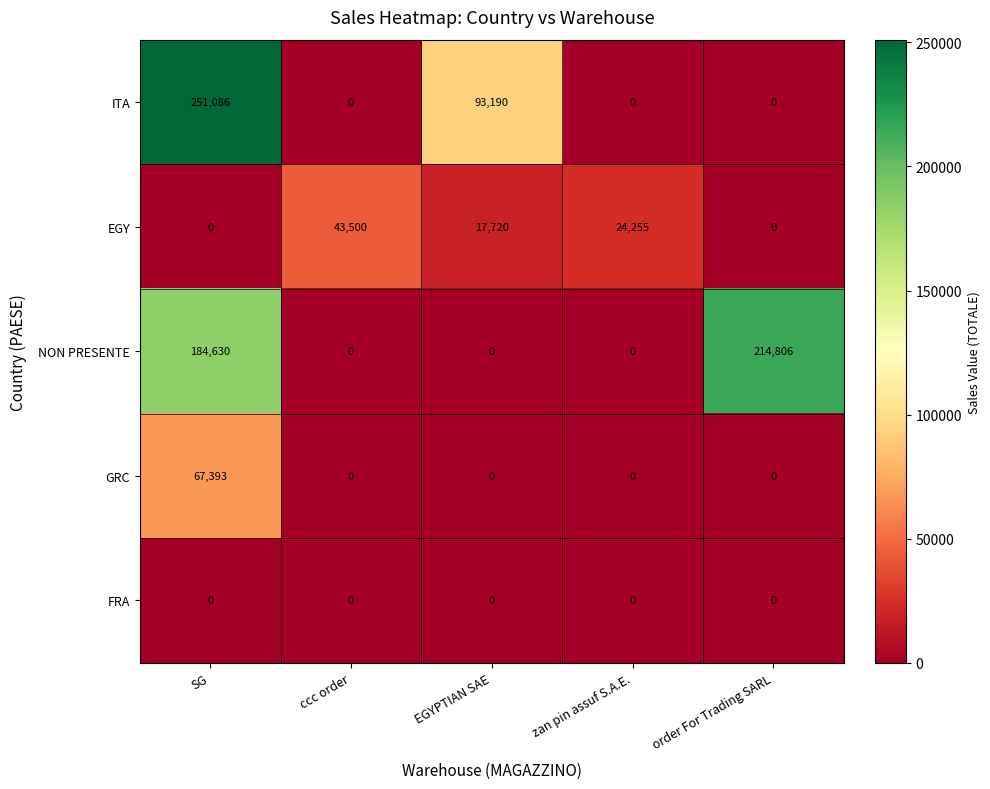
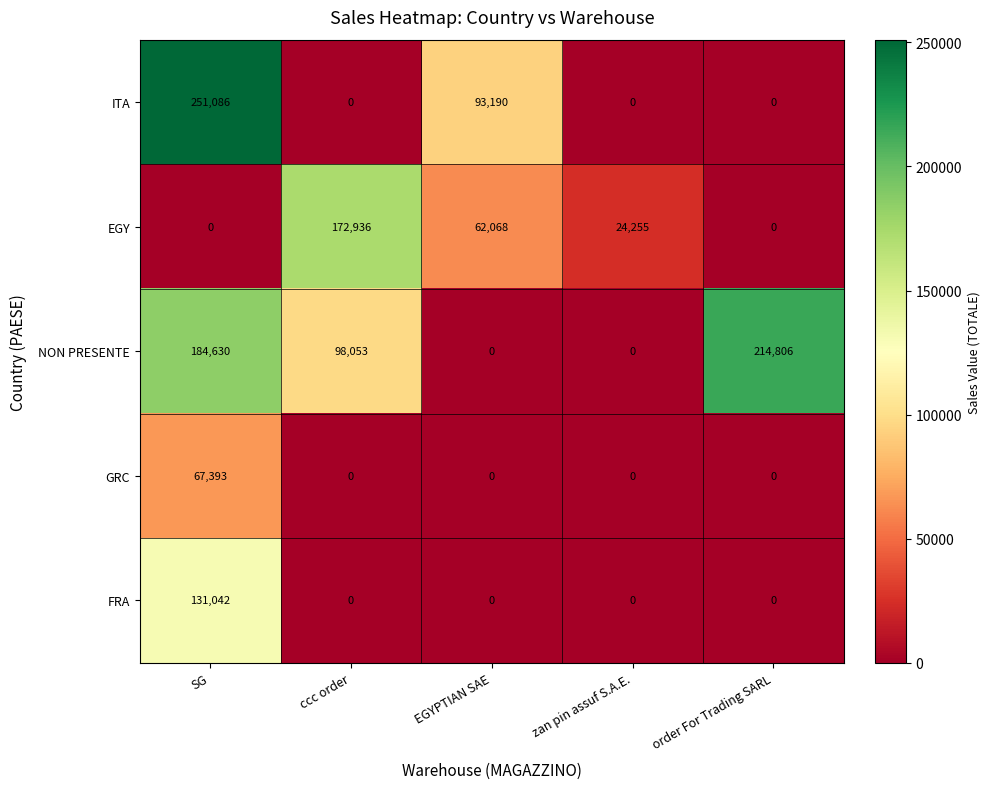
EGY, ccc order: 43,500 -> 172,936
EGY, EGYPTIAN SAE: 17,720 -> 62,068
NON PRESENTE, ccc order: 0 -> 98,053
FRA, SG: 0 -> 131,042
